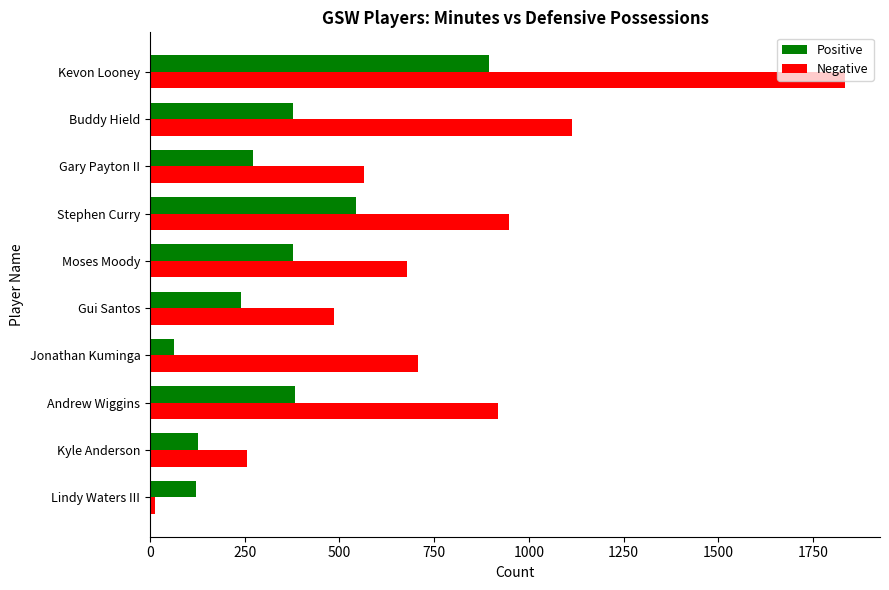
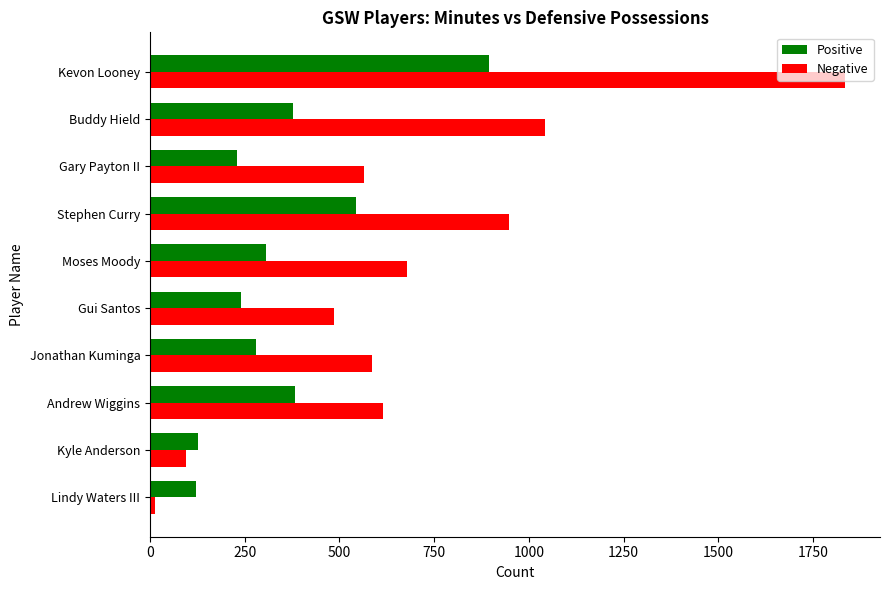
Negative, Buddy Hield: 1110 -> 1040
Positive, Gary Payton II: 270 -> 230
Positive, Moses Moody: 380 -> 310
Positive, Jonathan Kuminga: 60 -> 280
Negative, Jonathan Kuminga: 710 -> 590
Negative, Andrew Wiggins: 920 -> 620
Negative, Kyle Anderson: 260 -> 90
